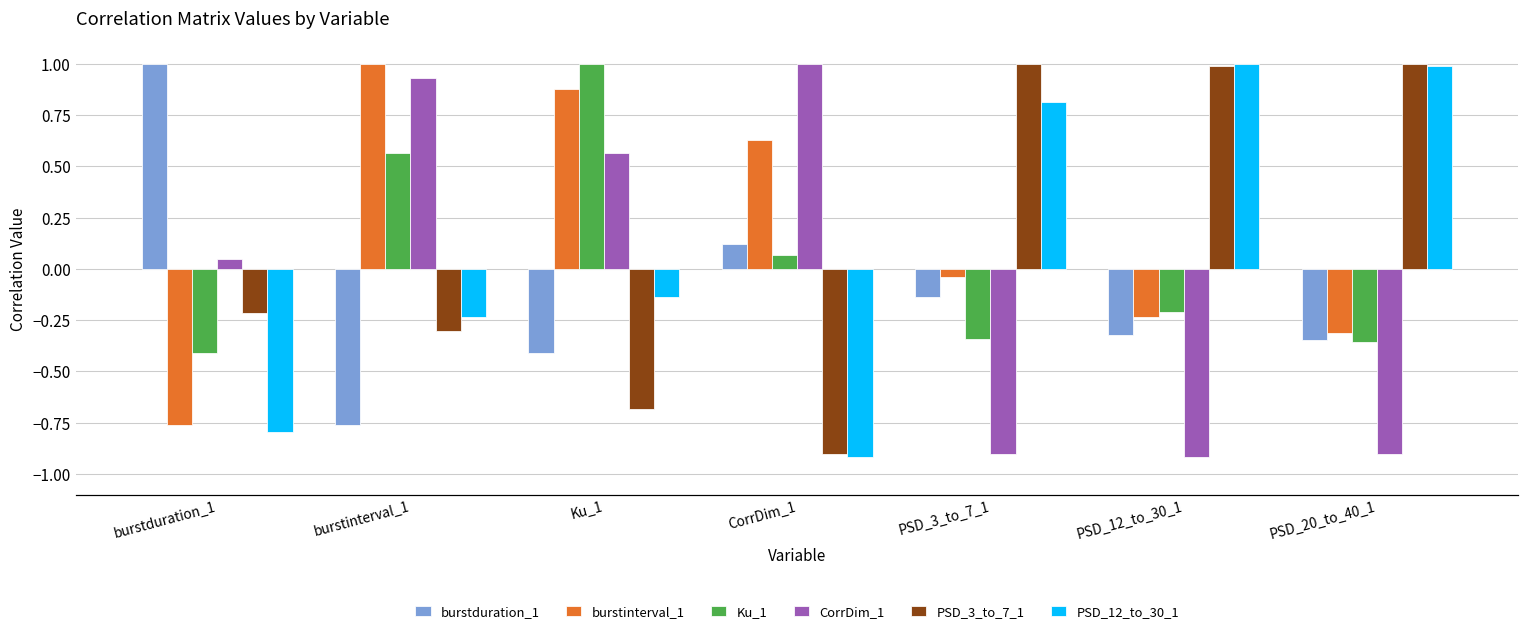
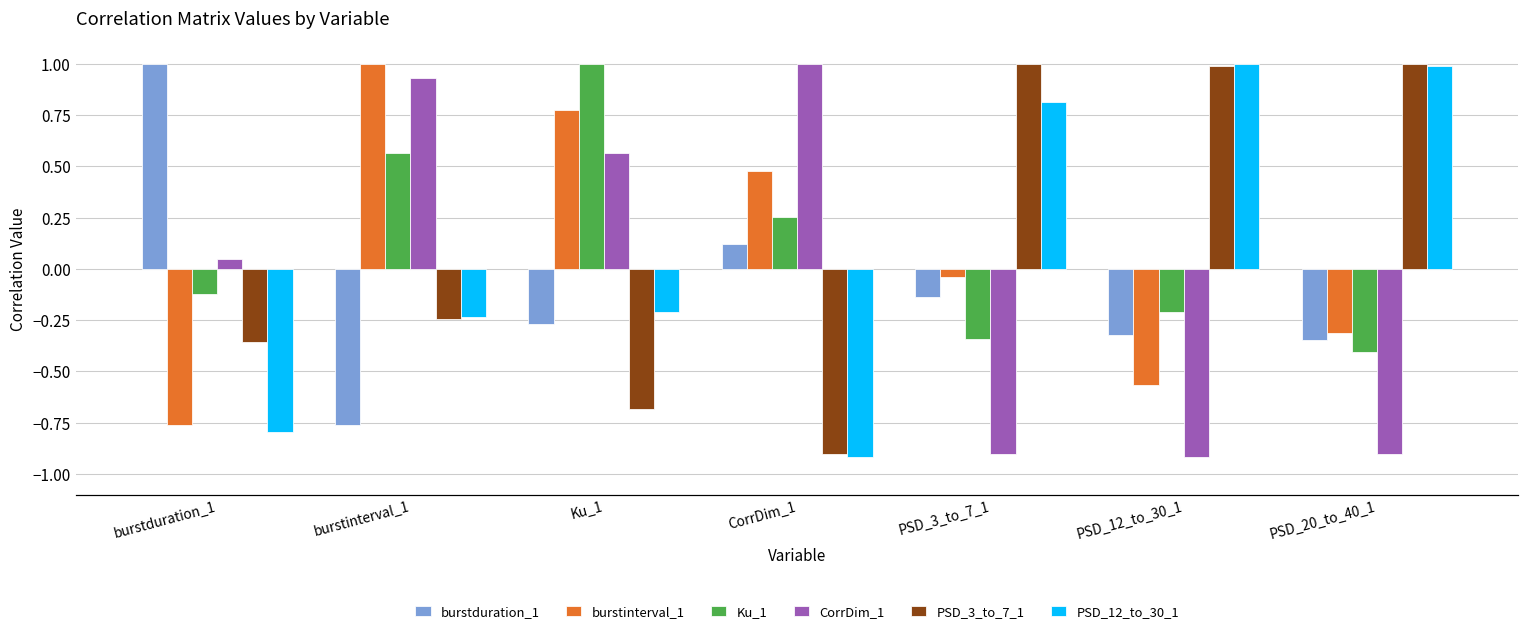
Ku_1, burstduration_1: -0.41 -> -0.12
PSD_3_to_7_1, burstduration_1: -0.21 -> -0.35
PSD_3_to_7_1, burstinterval_1: -0.30 -> -0.25
burstduration_1, Ku_1: -0.41 -> -0.27
burstinterval_1, Ku_1: 0.88 -> 0.77
PSD_12_to_30_1, Ku_1: -0.14 -> -0.21
burstinterval_1, CorrDim_1: 0.63 -> 0.48
Ku_1, CorrDim_1: 0.07 -> 0.25
burstinterval_1, PSD_12_to_30_1: -0.23 -> -0.57
Ku_1, PSD_20_to_40_1: -0.36 -> -0.41
